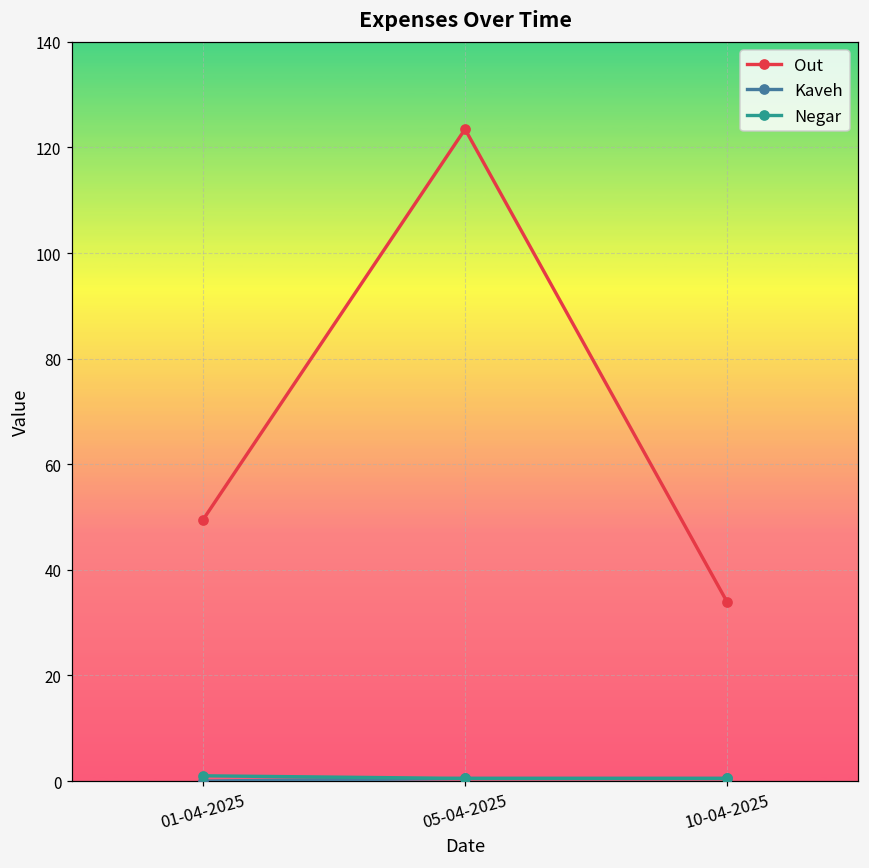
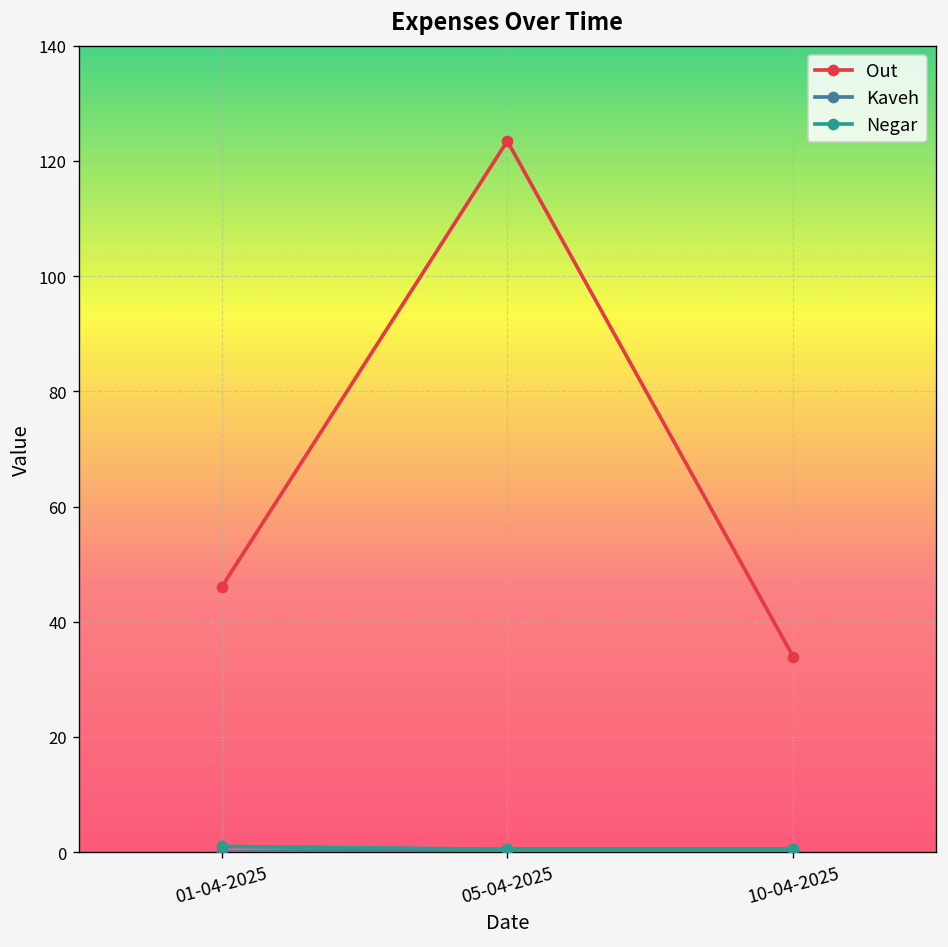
Out, 01-04-2025: 50 -> 46
